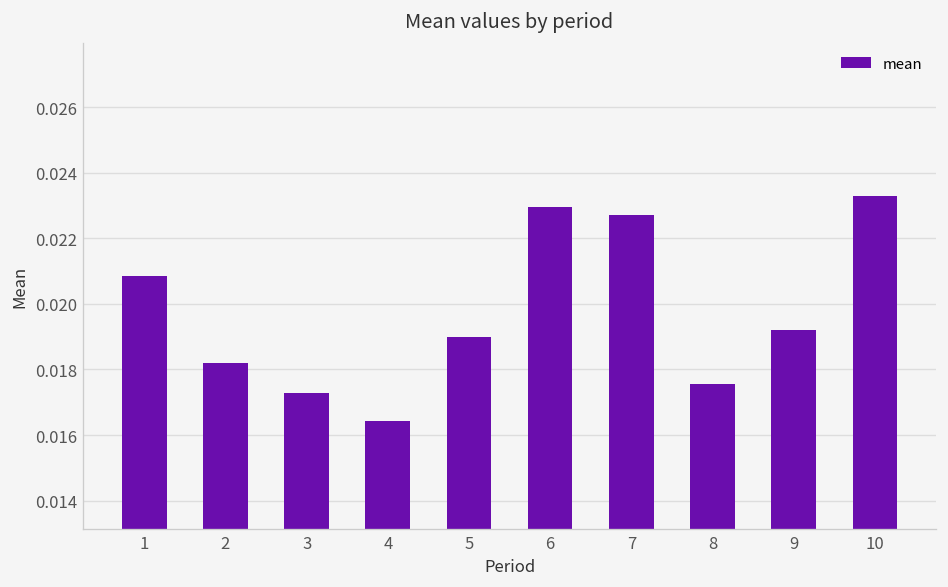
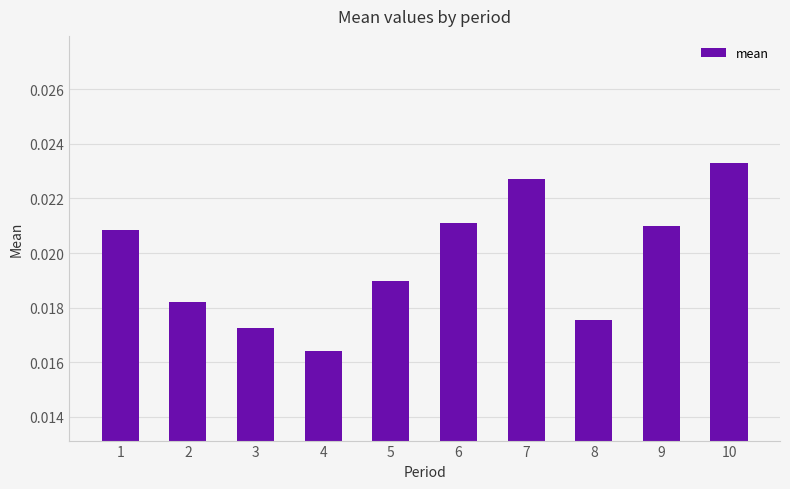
6: 0.0229 -> 0.0211
9: 0.0192 -> 0.0210
